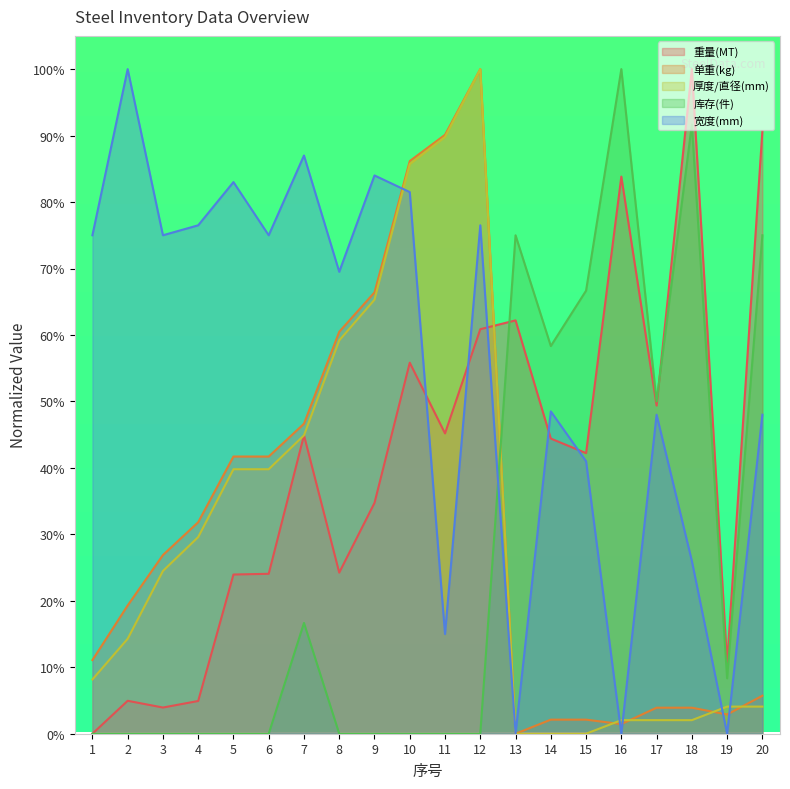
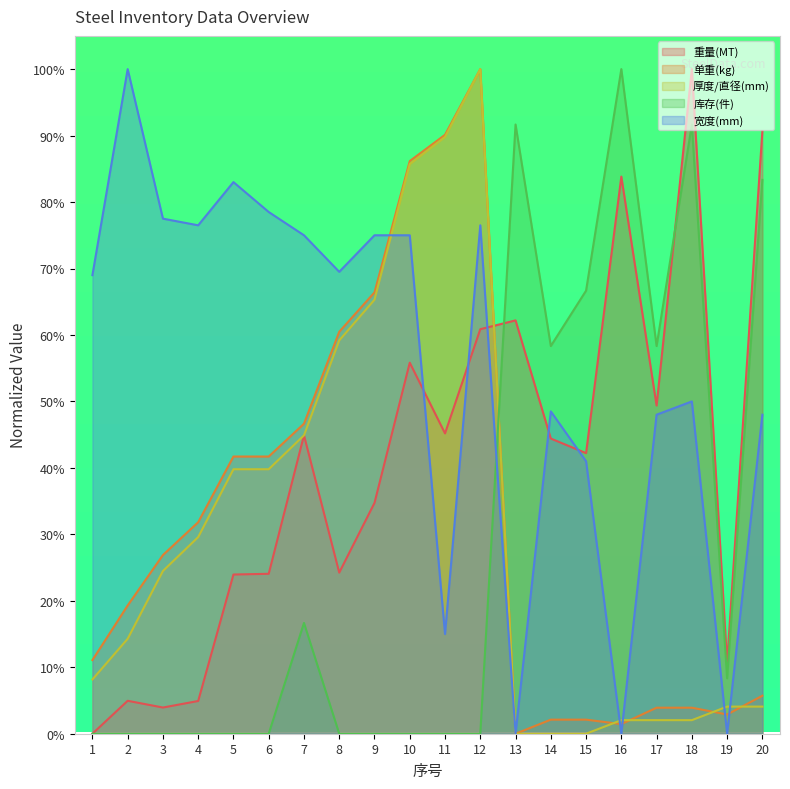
宽度(mm), 1: 75% -> 69%
宽度(mm), 3: 75% -> 78%
宽度(mm), 6: 75% -> 79%
宽度(mm), 7: 87% -> 75%
宽度(mm), 9: 84% -> 75%
宽度(mm), 10: 82% -> 75%
库存(件), 13: 75% -> 92%
库存(件), 17: 50% -> 58%
宽度(mm), 18: 26% -> 50%
库存(件), 20: 75% -> 83%
